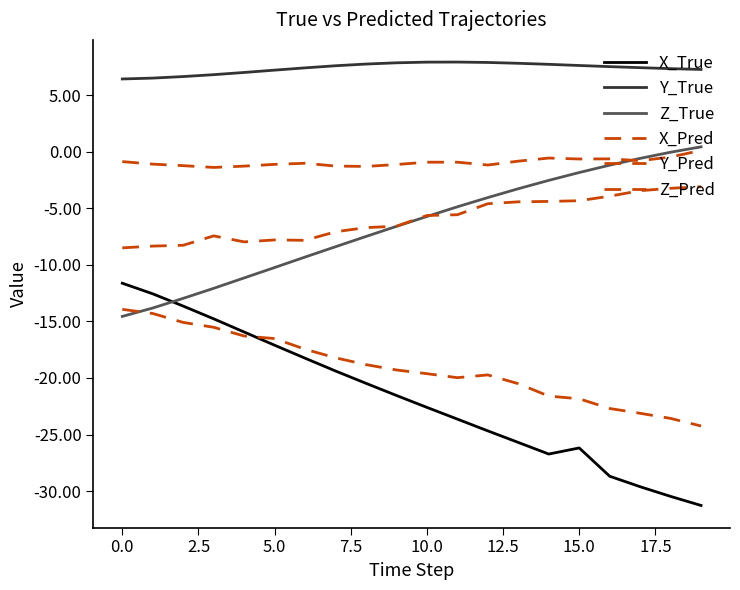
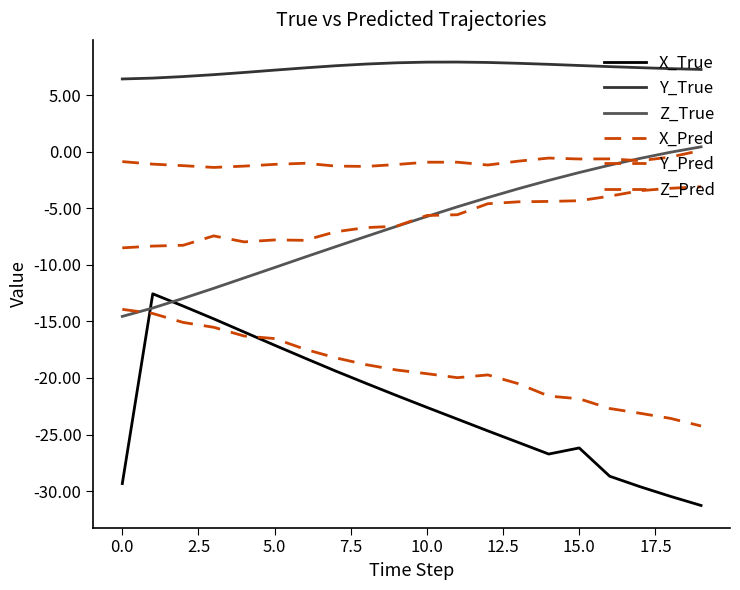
X_True, 0.0: -11.6 -> -29.3
